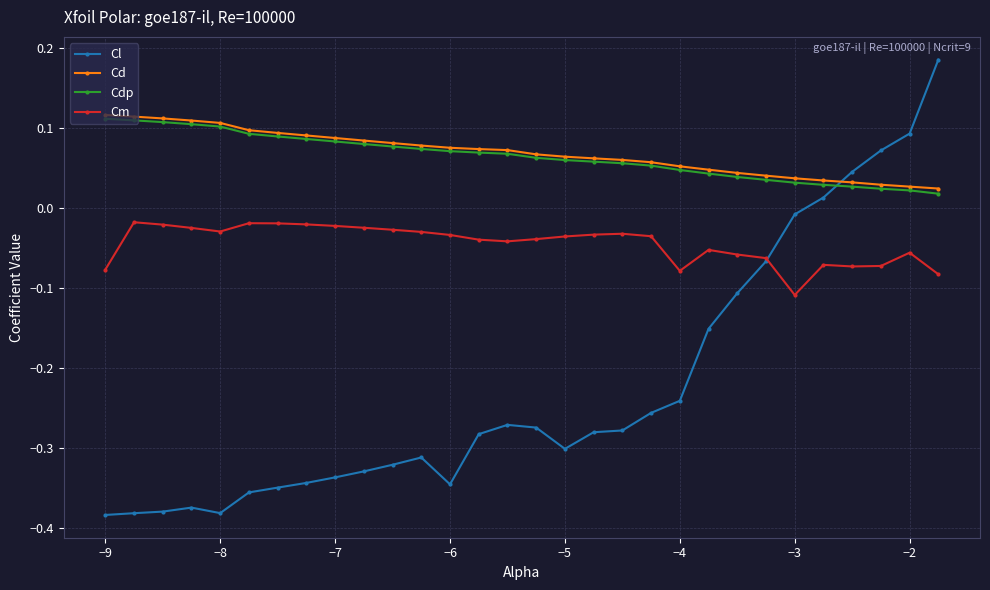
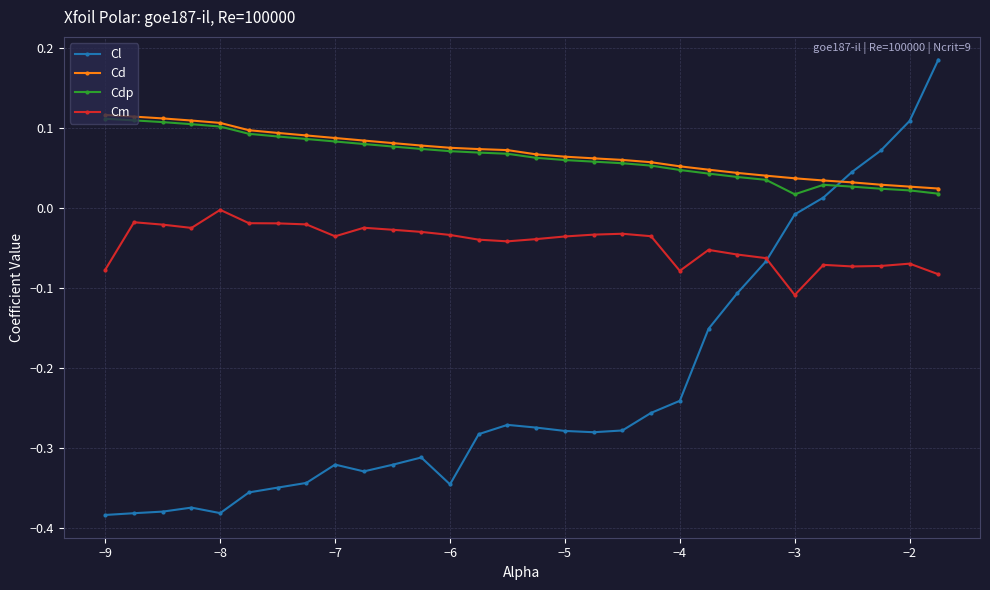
Cm, −8: -0.03 -> 0.00
Cl, −7: -0.34 -> -0.32
Cm, −7: -0.02 -> -0.04
Cl, −5: -0.30 -> -0.28
Cdp, −3: 0.03 -> 0.02
Cl, −2: 0.09 -> 0.11
Cm, −2: -0.06 -> -0.07
